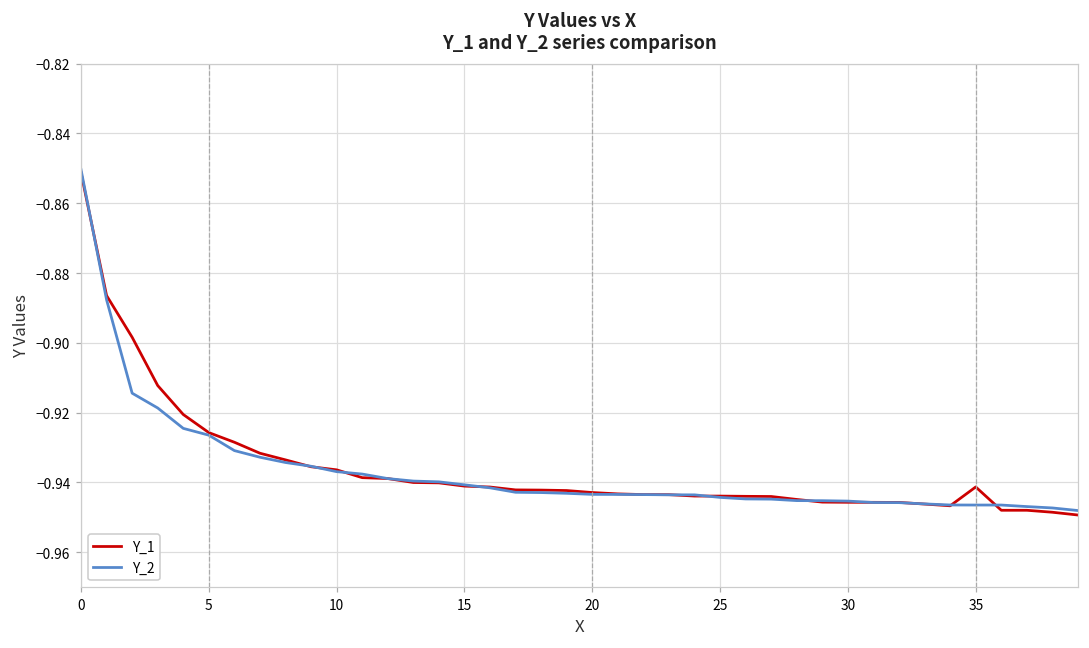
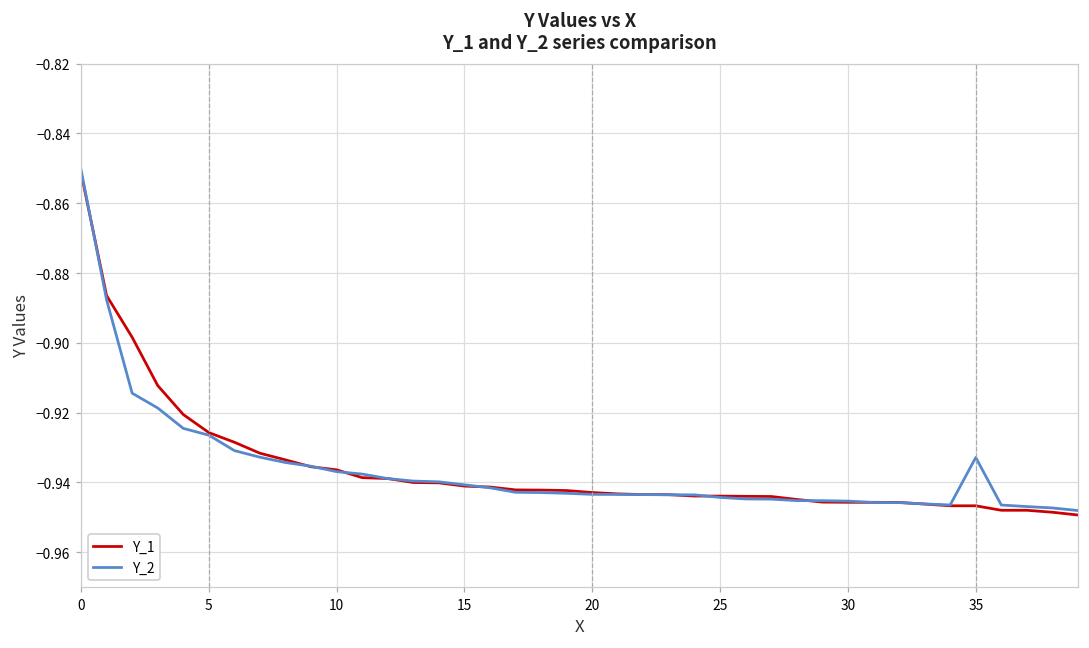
Y_1, 35: -0.941 -> -0.947
Y_2, 35: -0.946 -> -0.933
